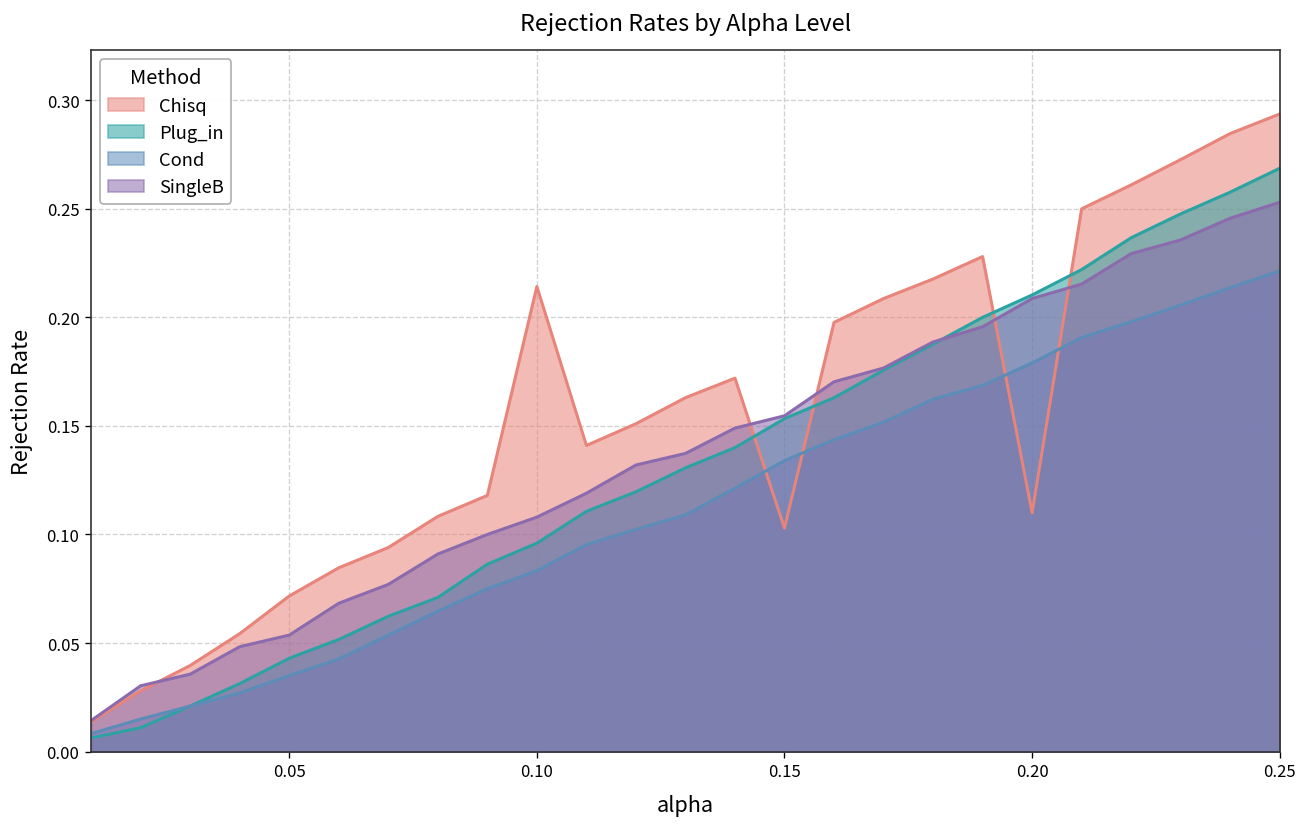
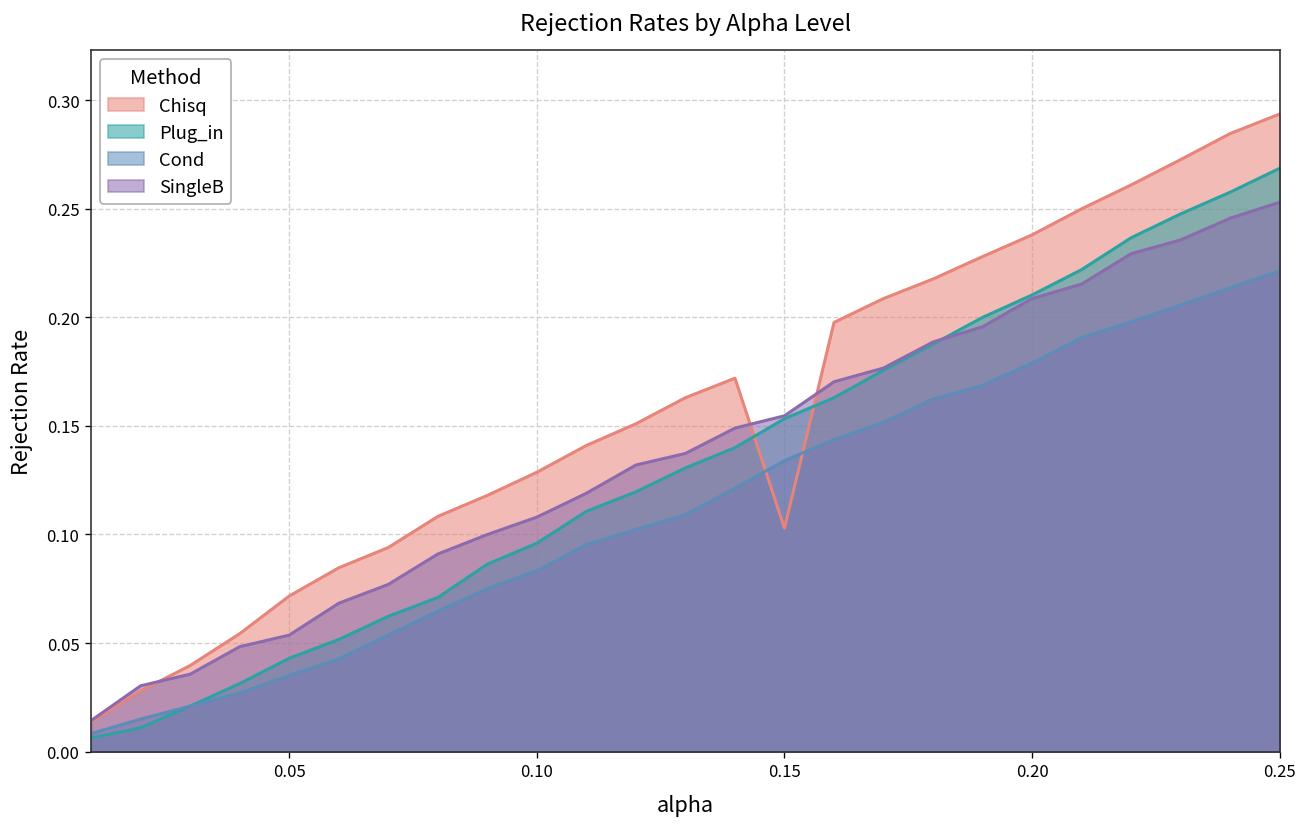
Chisq, 0.10: 0.214 -> 0.129
Chisq, 0.20: 0.110 -> 0.238
